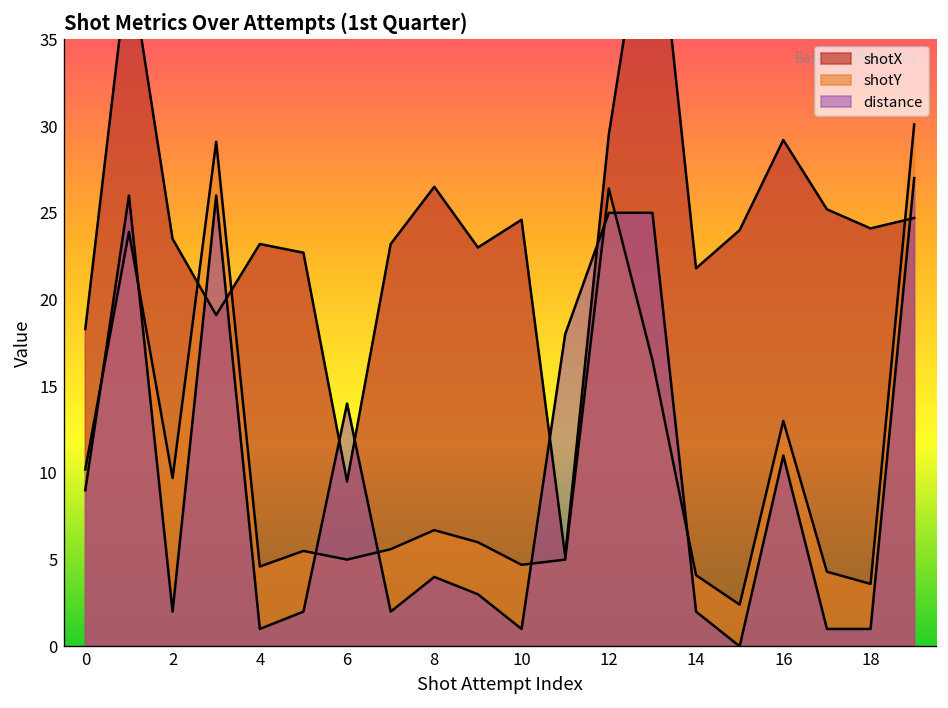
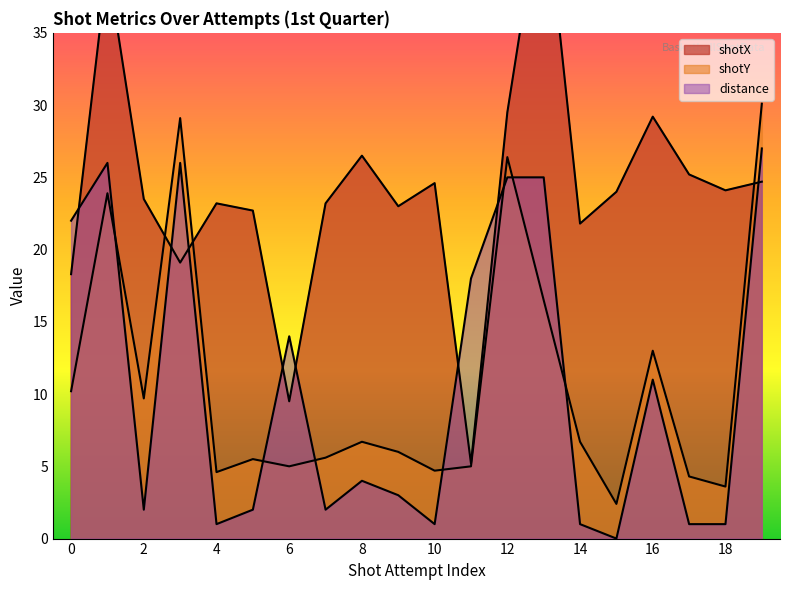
distance, 0: 9 -> 22
shotY, 14: 4.1 -> 6.7
distance, 14: 2 -> 1
